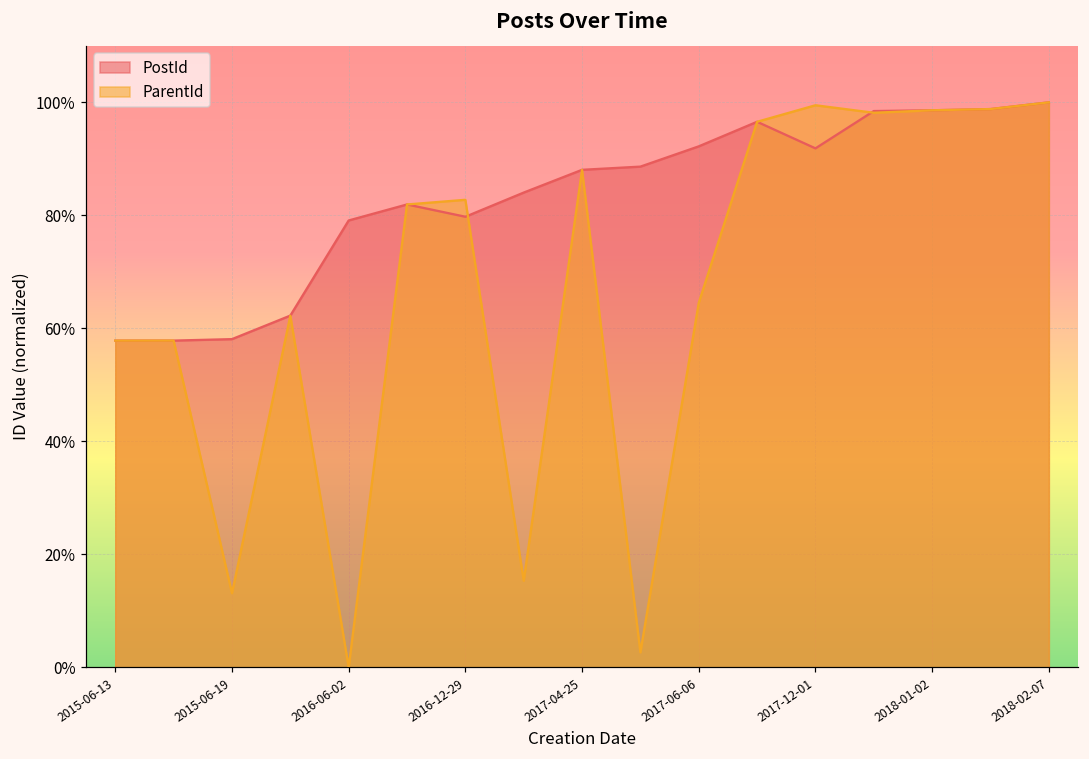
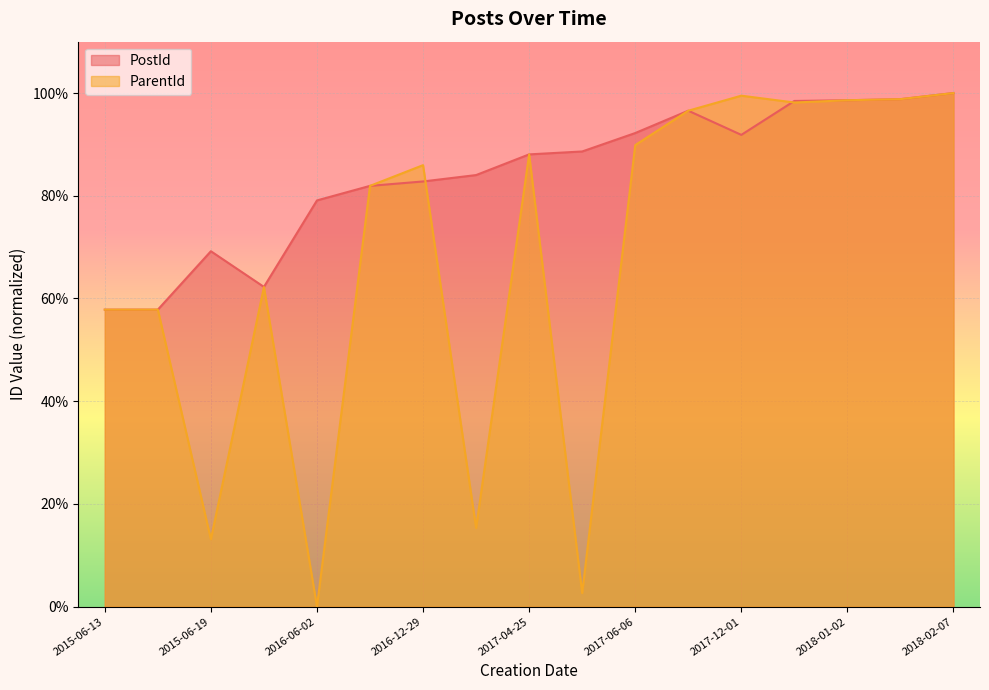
PostId, 2015-06-19: 58% -> 69%
PostId, 2016-12-29: 80% -> 83%
ParentId, 2016-12-29: 83% -> 86%
ParentId, 2017-06-06: 65% -> 90%
